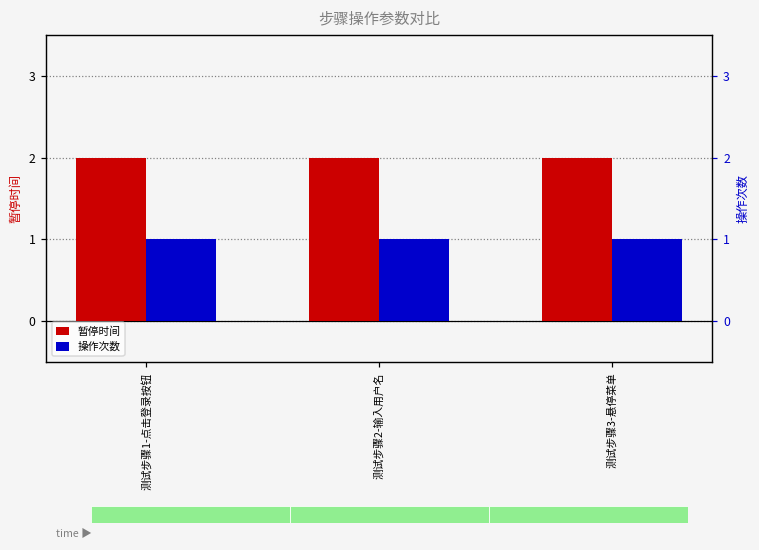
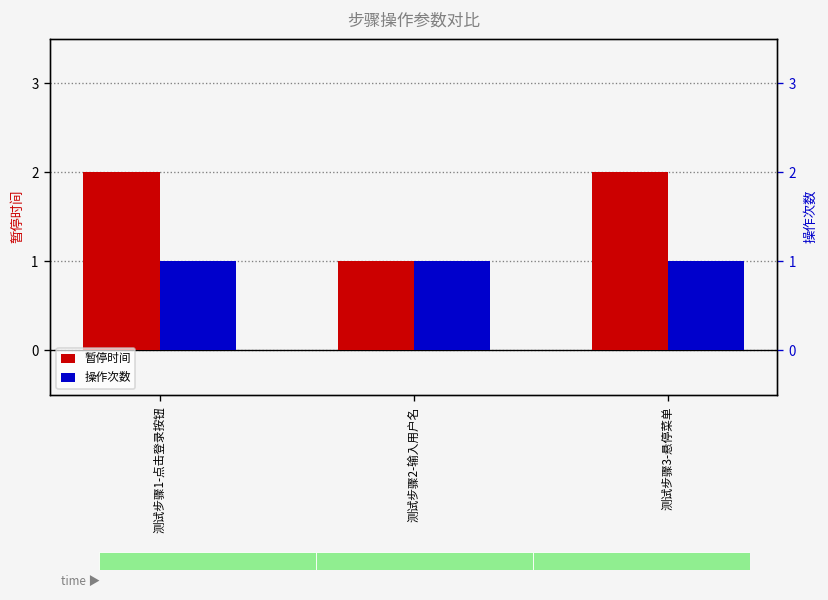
暂停时间, 测试步骤2-输入用户名: 2 -> 1
